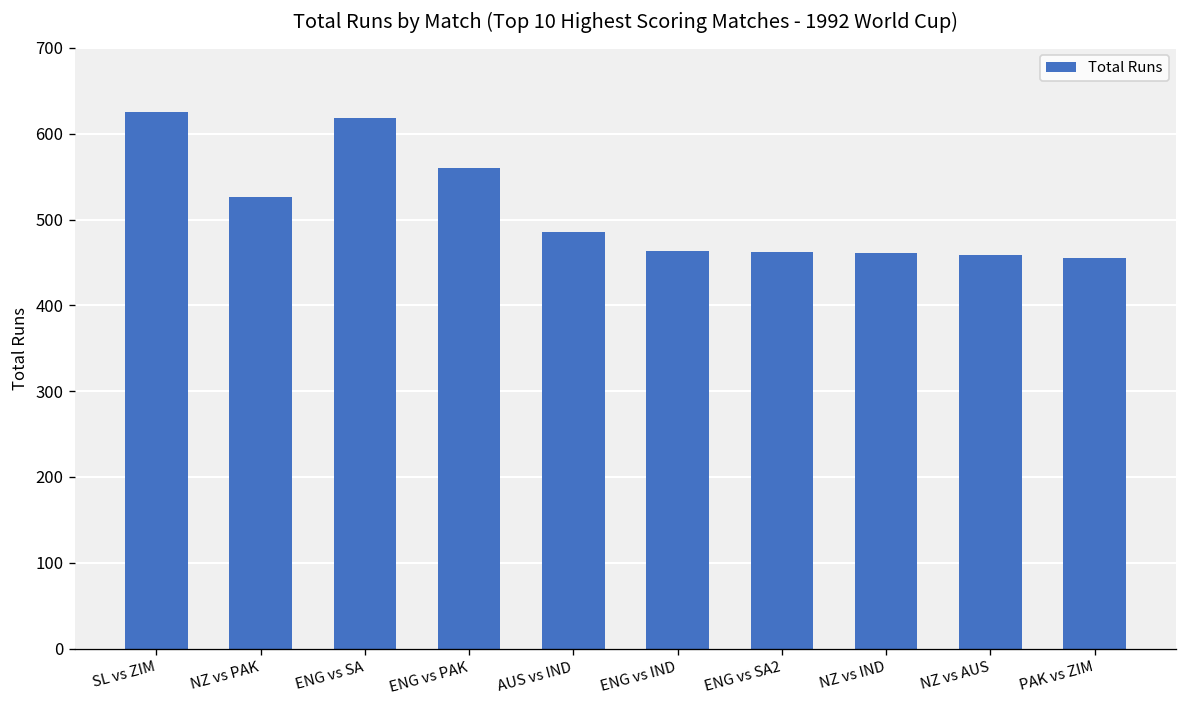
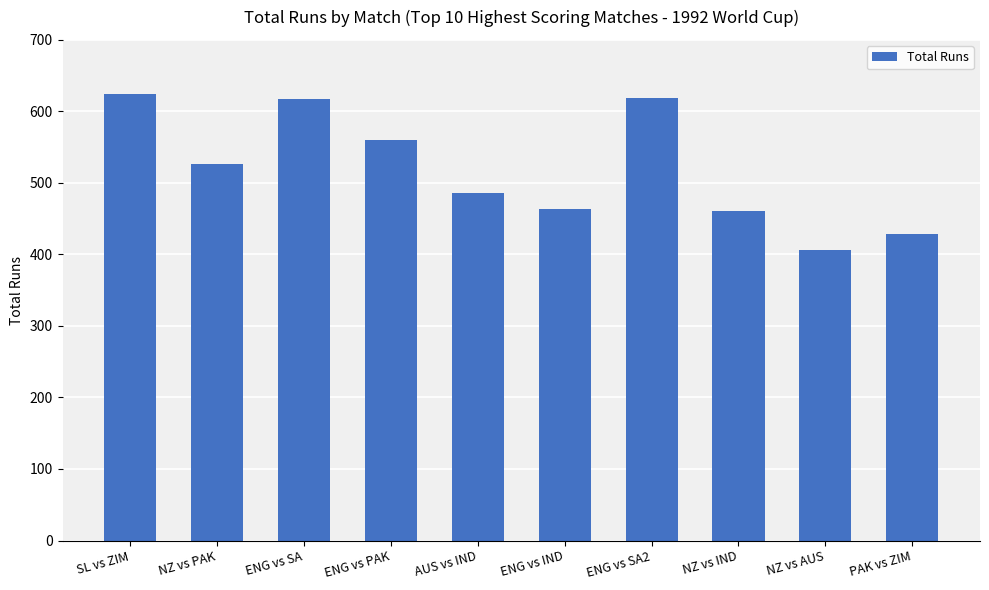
ENG vs SA2: 460 -> 620
NZ vs AUS: 460 -> 410
PAK vs ZIM: 460 -> 430
